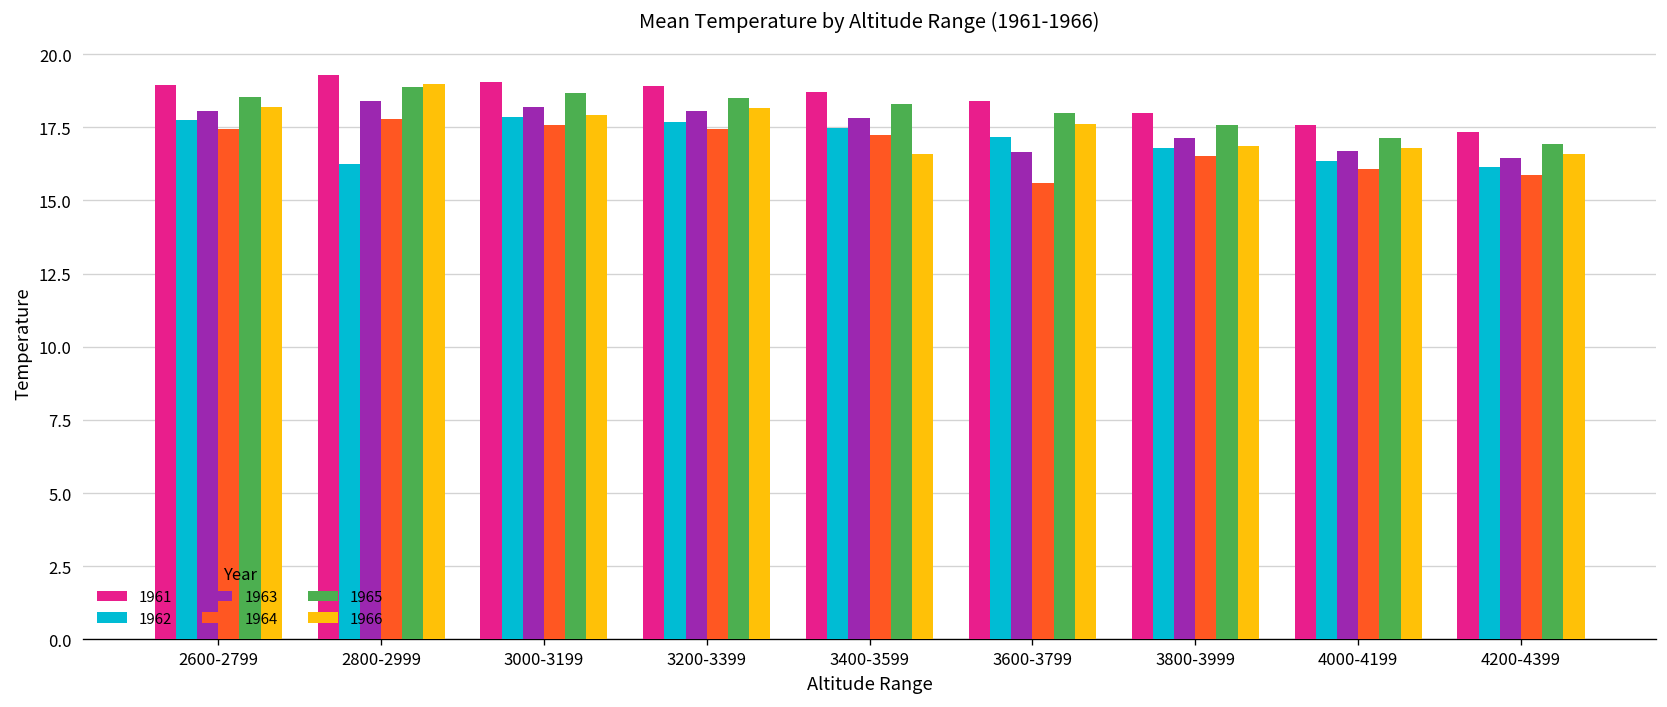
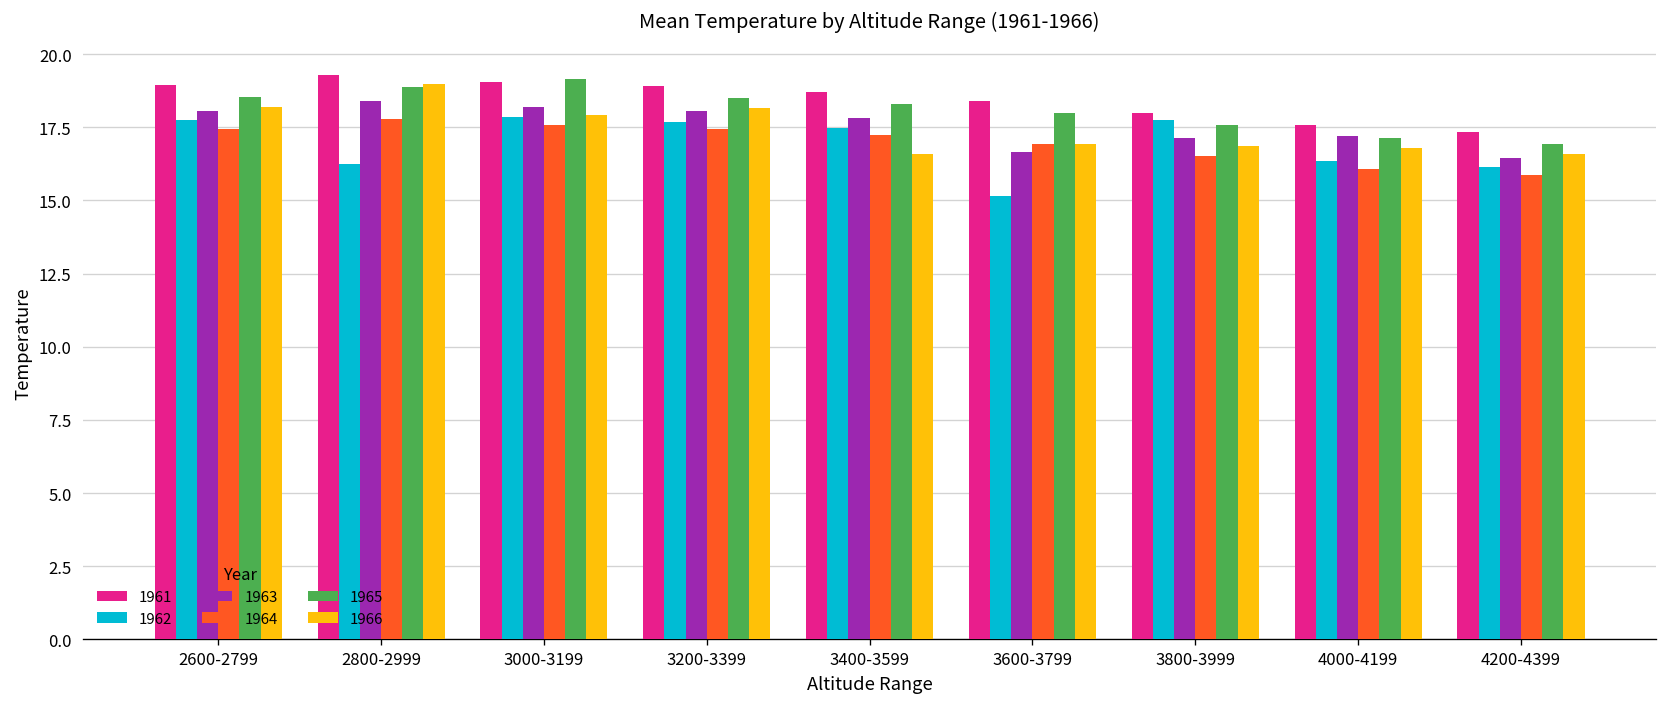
1965, 3000-3199: 18.7 -> 19.1
1962, 3600-3799: 17.2 -> 15.1
1964, 3600-3799: 15.6 -> 16.9
1966, 3600-3799: 17.6 -> 16.9
1962, 3800-3999: 16.8 -> 17.7
1963, 4000-4199: 16.7 -> 17.2
